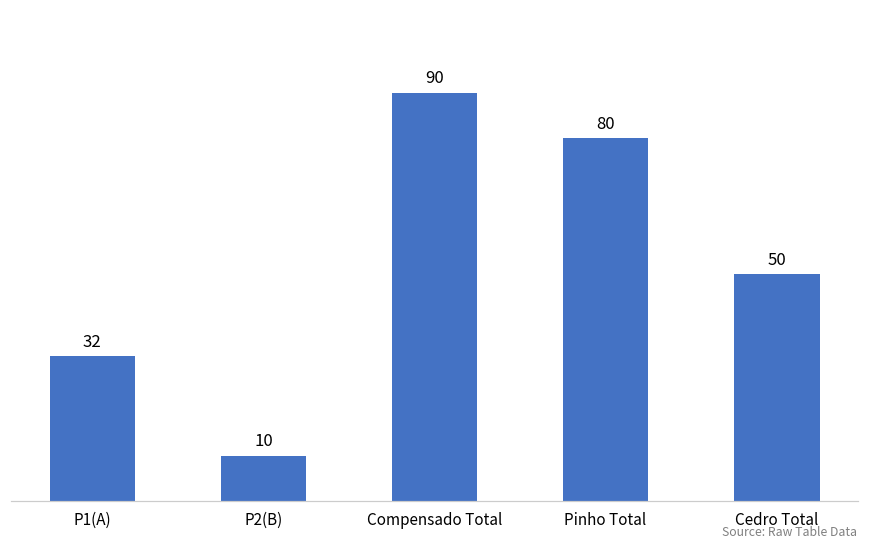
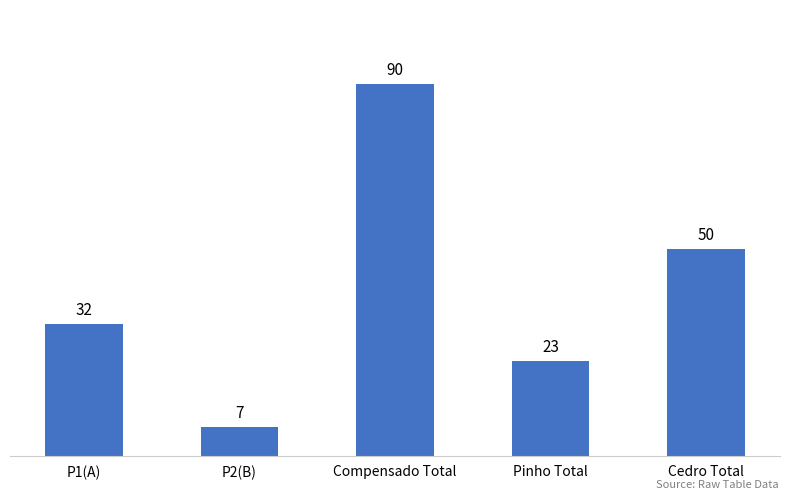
P2(B): 10 -> 7
Pinho Total: 80 -> 23
